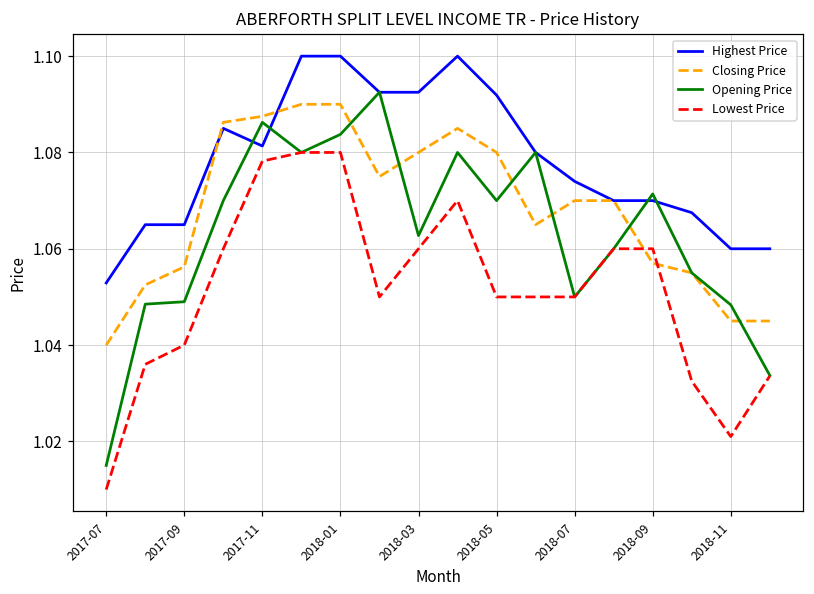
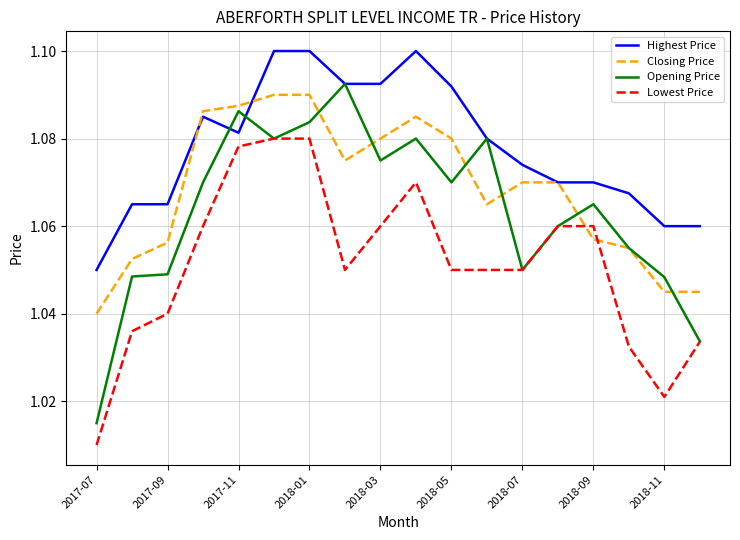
Highest Price, 2017-07: 1.053 -> 1.050
Opening Price, 2018-03: 1.063 -> 1.075
Opening Price, 2018-09: 1.071 -> 1.065
